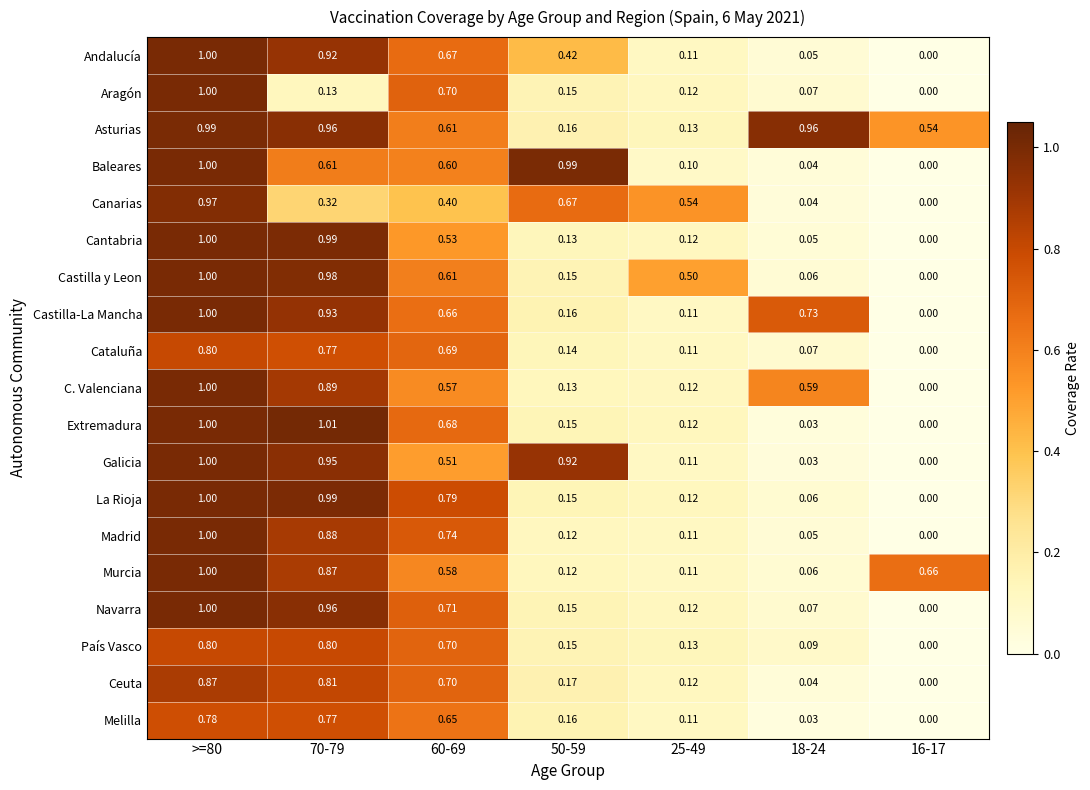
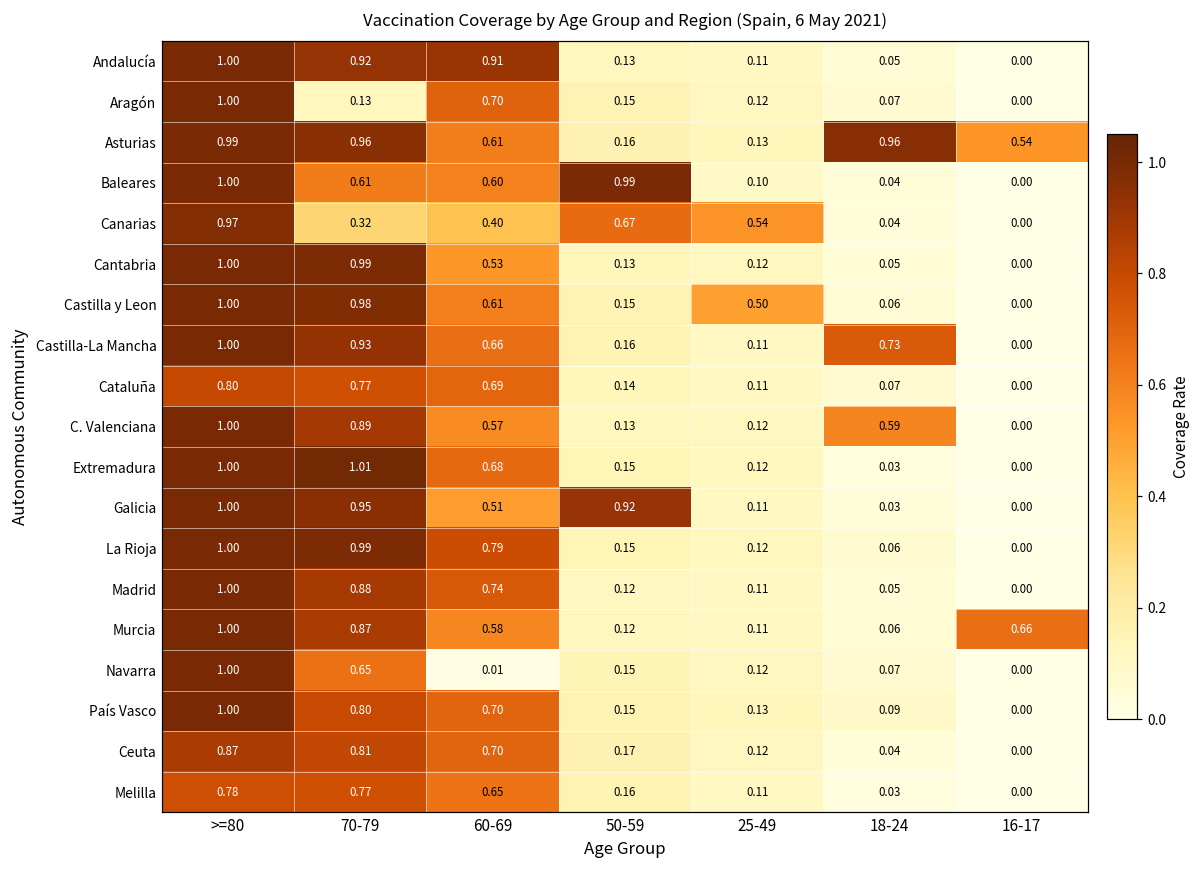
Andalucía, 60-69: 0.67 -> 0.91
Andalucía, 50-59: 0.42 -> 0.13
Navarra, 70-79: 0.96 -> 0.65
Navarra, 60-69: 0.71 -> 0.01
País Vasco, >=80: 0.80 -> 1.00
